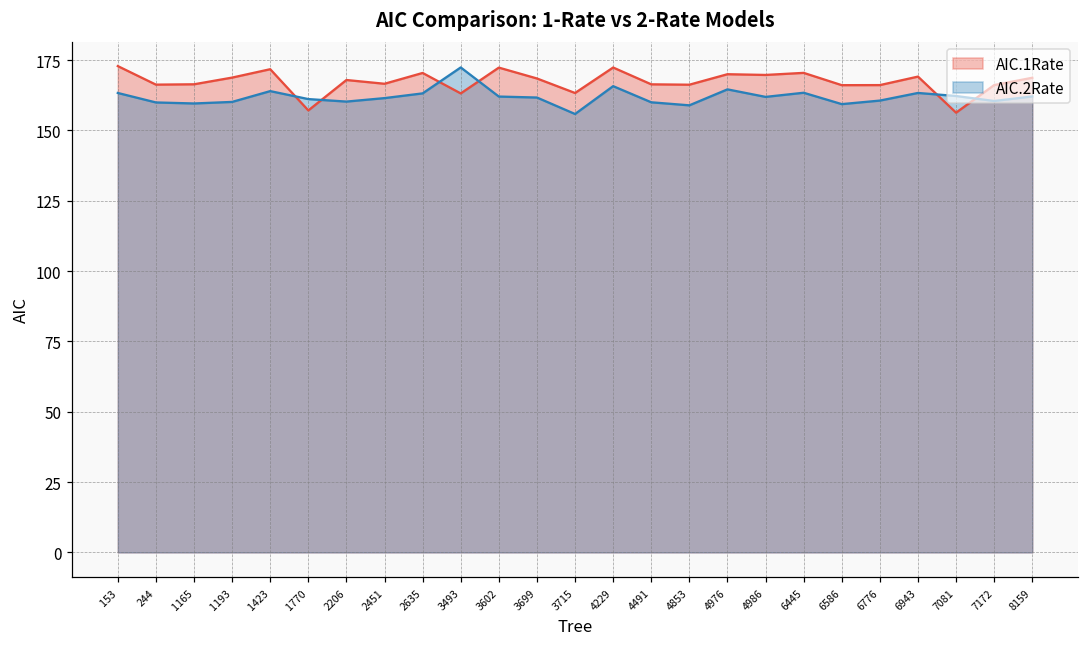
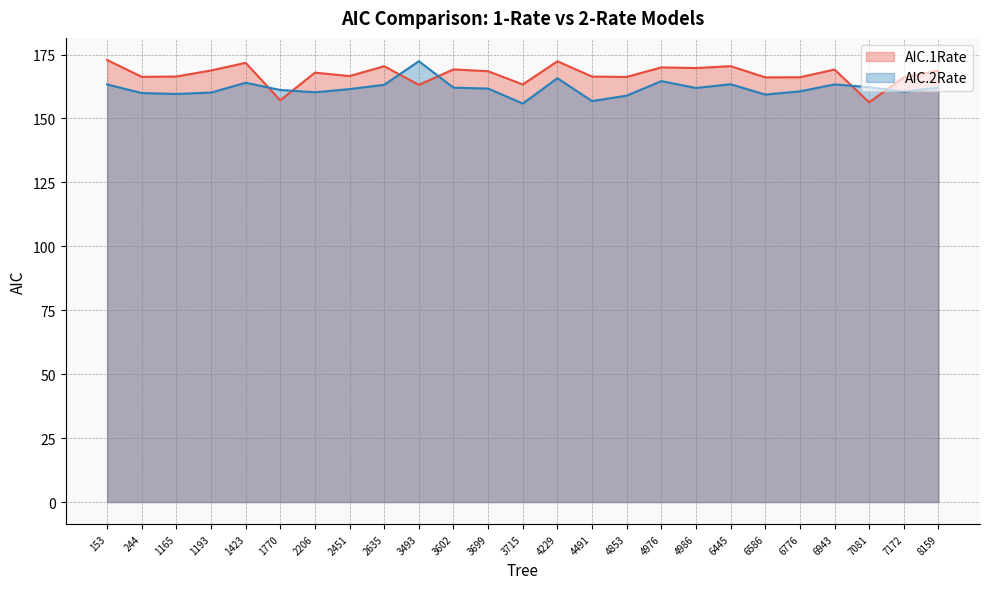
AIC.1Rate, 3602: 172 -> 169
AIC.2Rate, 4491: 160 -> 157
